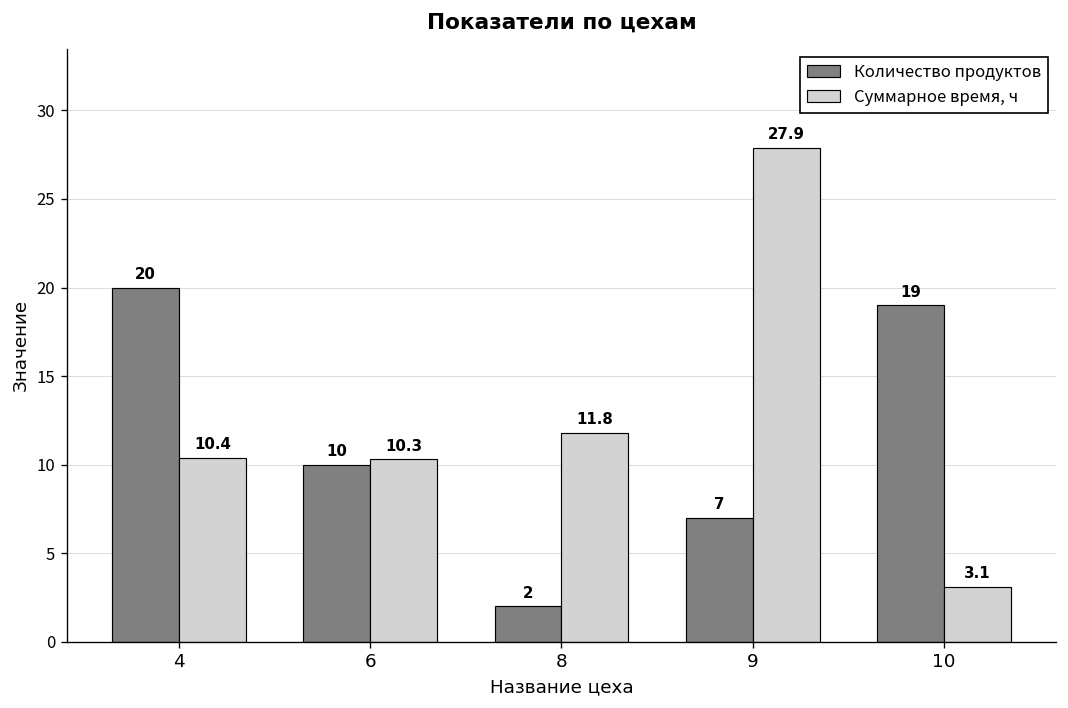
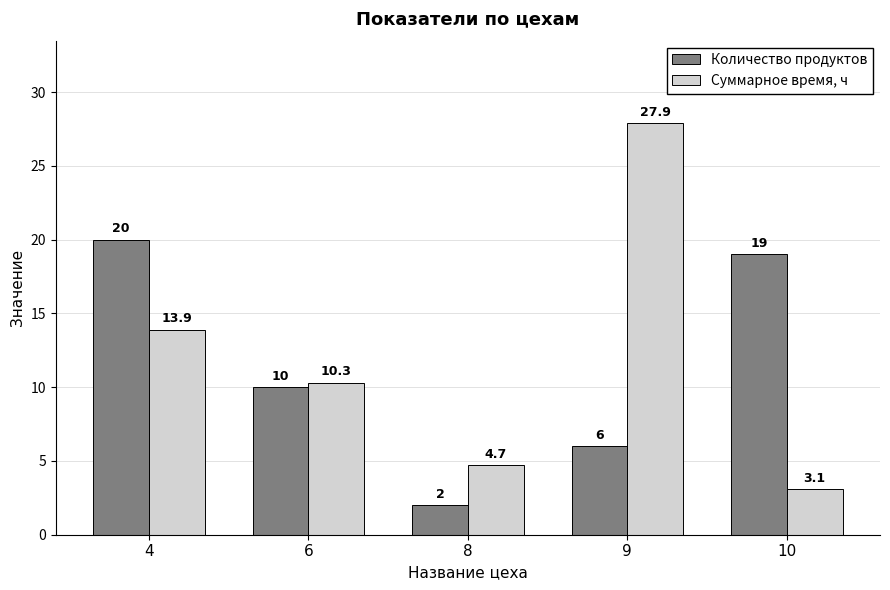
Суммарное время, ч, 4: 10.4 -> 13.9
Суммарное время, ч, 8: 11.8 -> 4.7
Количество продуктов, 9: 7 -> 6
